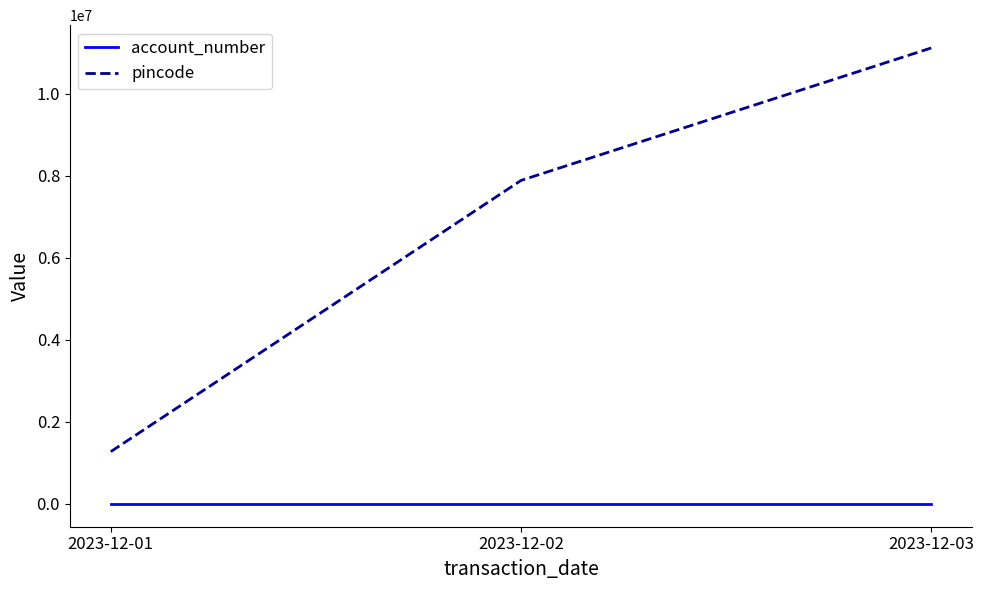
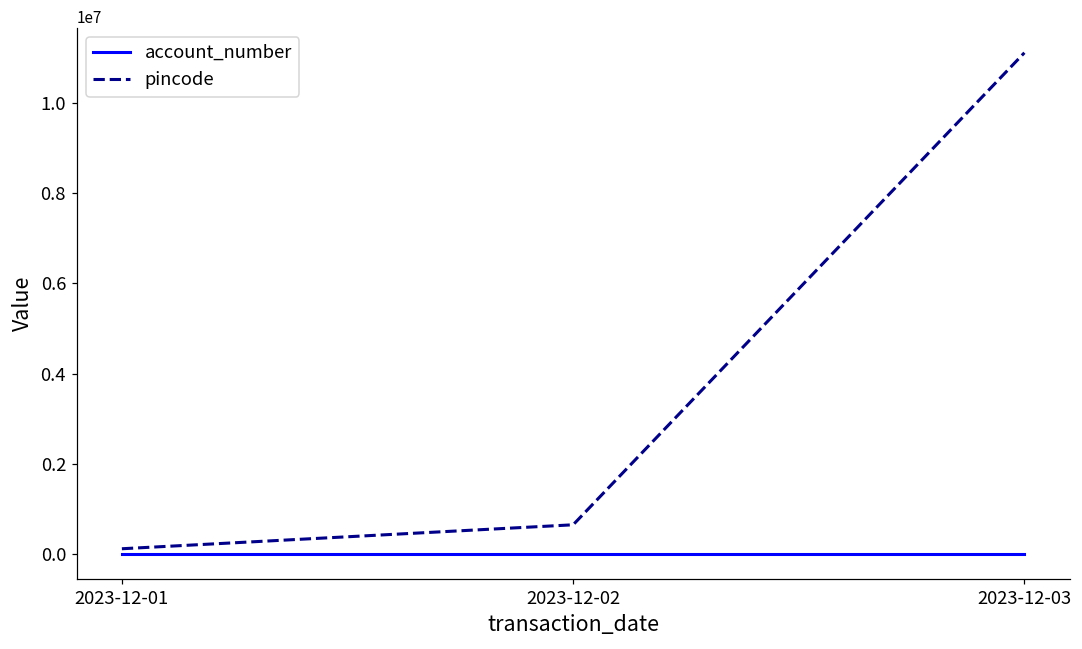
pincode, 2023-12-01: 1300000 -> 100000
pincode, 2023-12-02: 7900000 -> 700000
